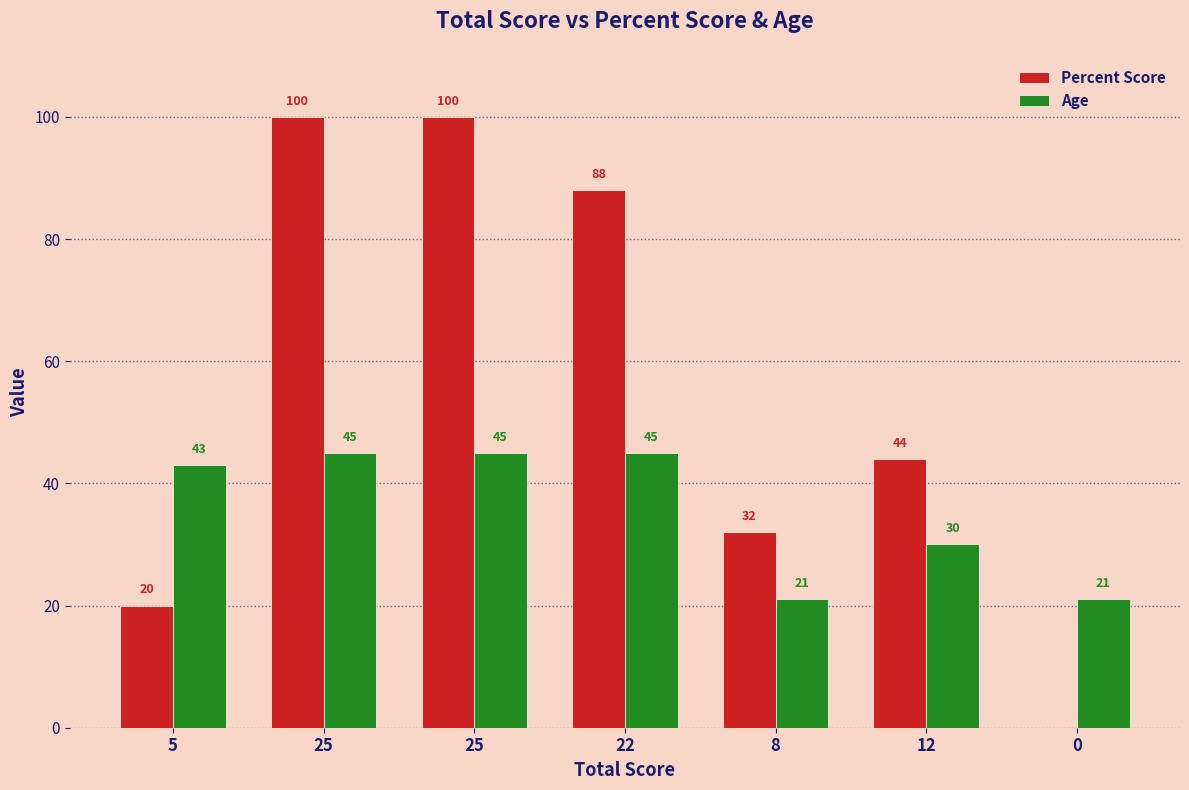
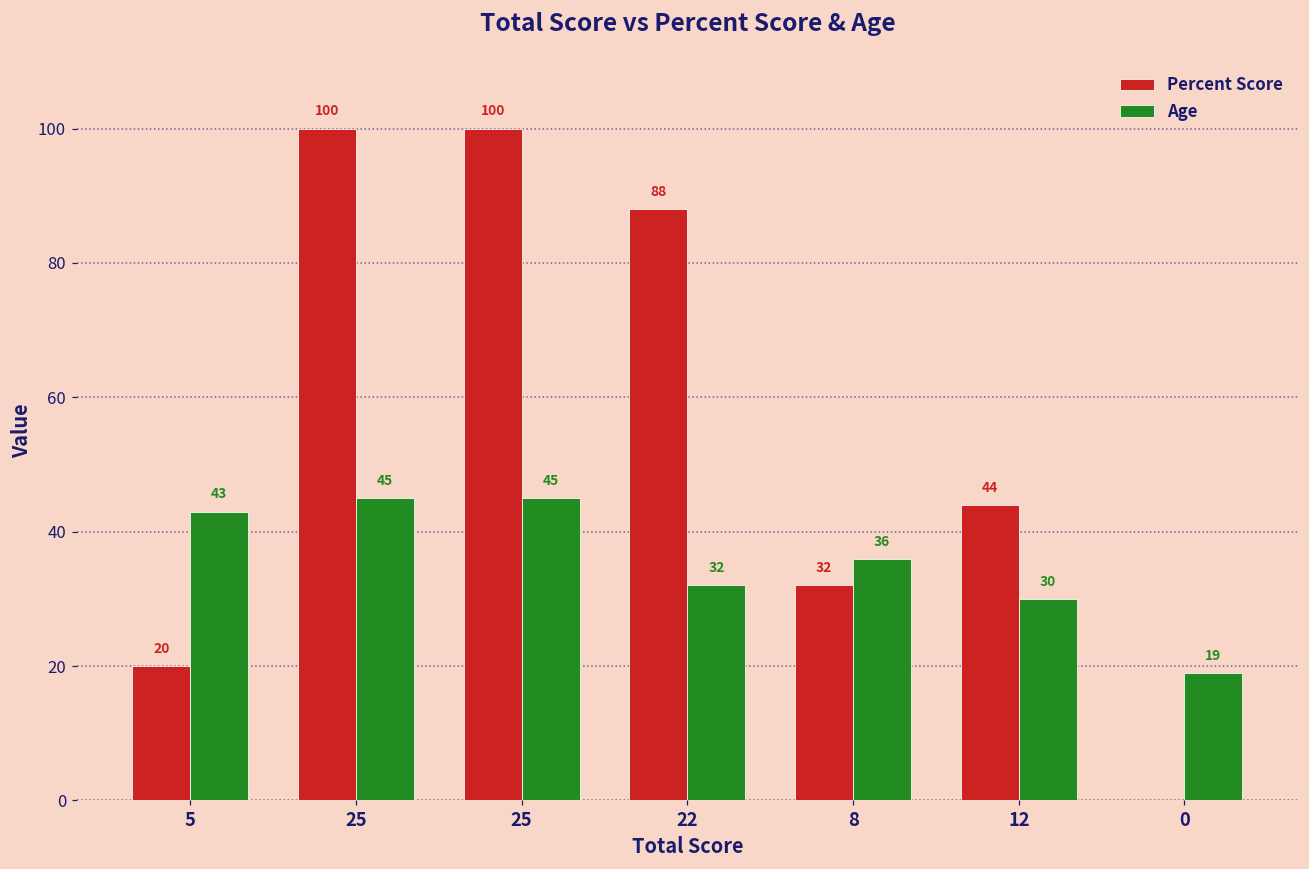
Age, 22: 45 -> 32
Age, 8: 21 -> 36
Age, 0: 21 -> 19
